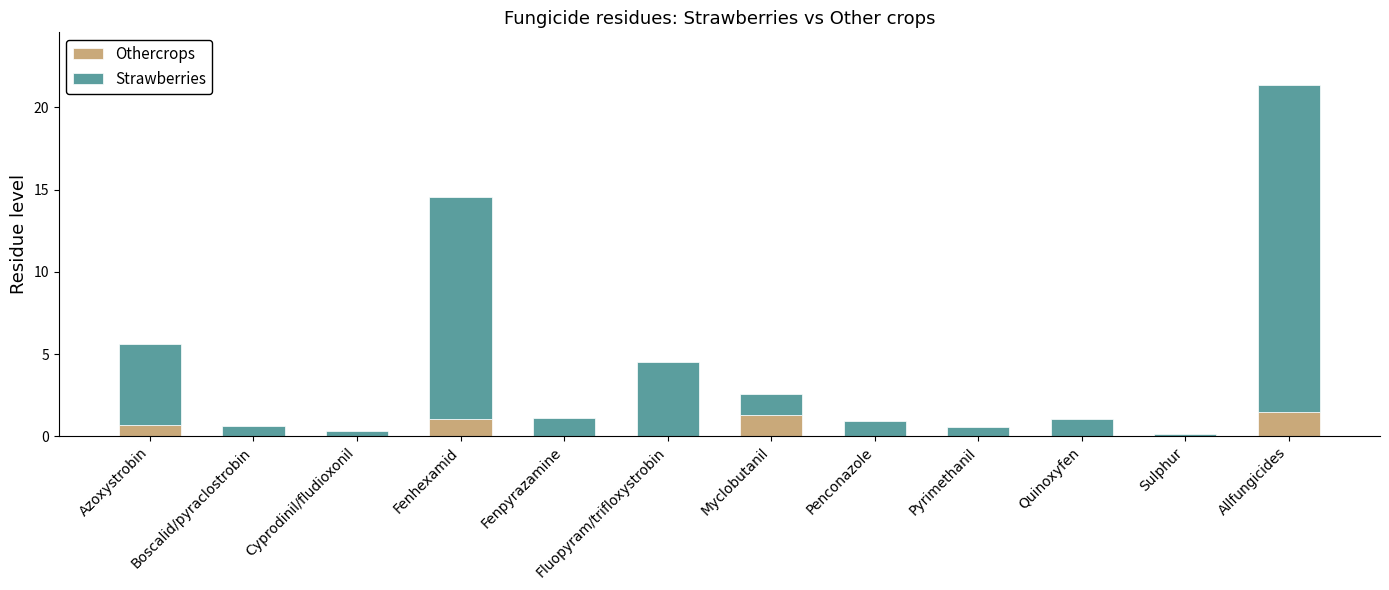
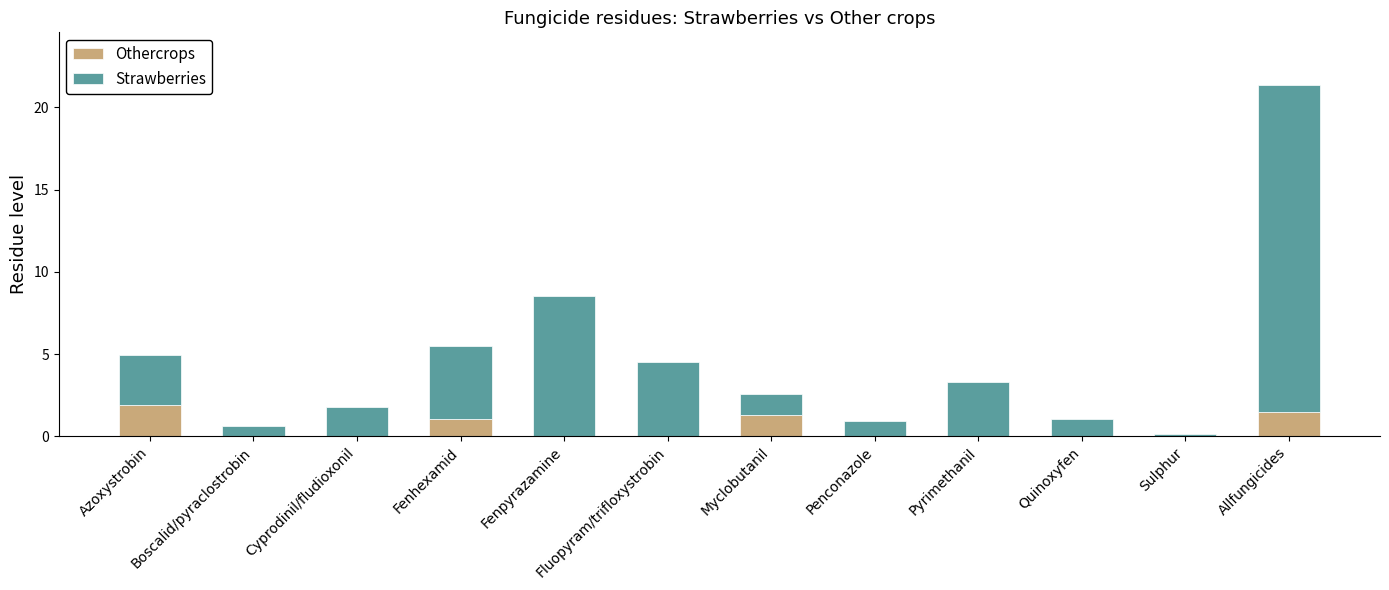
Othercrops, Azoxystrobin: 0.7 -> 1.9
Strawberries, Azoxystrobin: 4.9 -> 3.0
Strawberries, Cyprodinil/fludioxonil: 0.3 -> 1.8
Strawberries, Fenhexamid: 13.5 -> 4.5
Strawberries, Fenpyrazamine: 1.1 -> 8.5
Strawberries, Pyrimethanil: 0.6 -> 3.3
